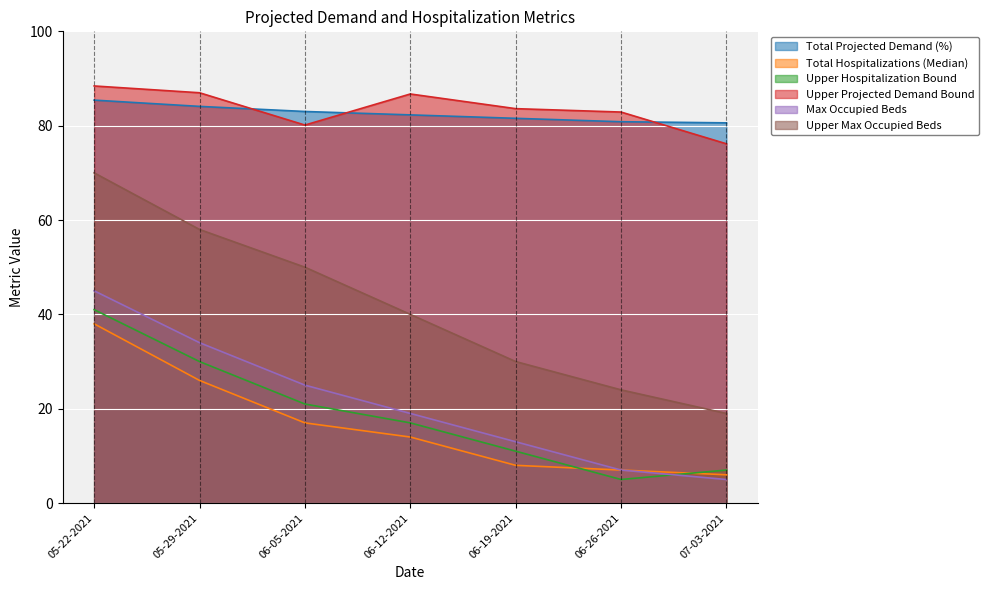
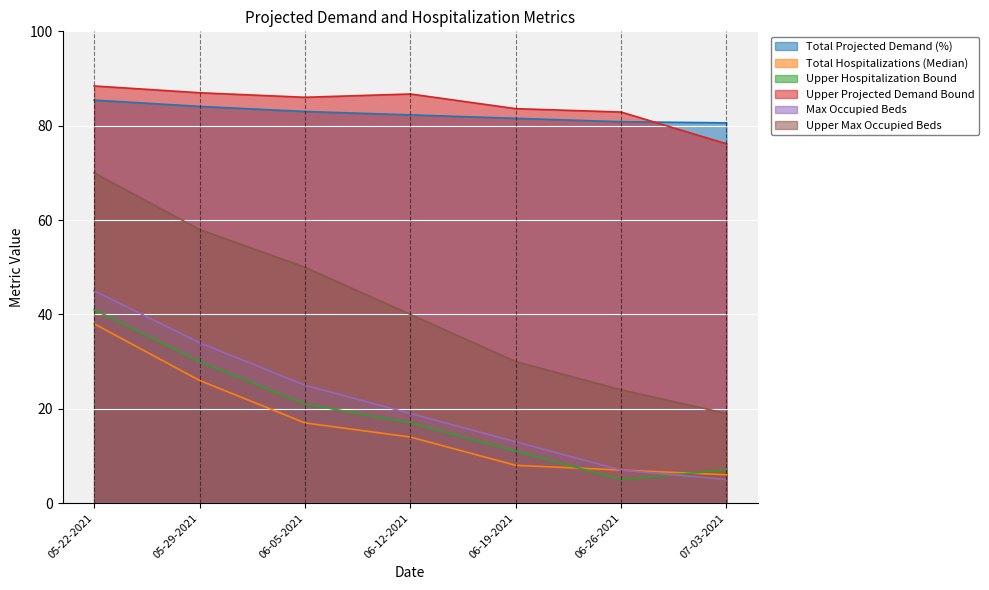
Upper Projected Demand Bound, 06-05-2021: 80 -> 86
